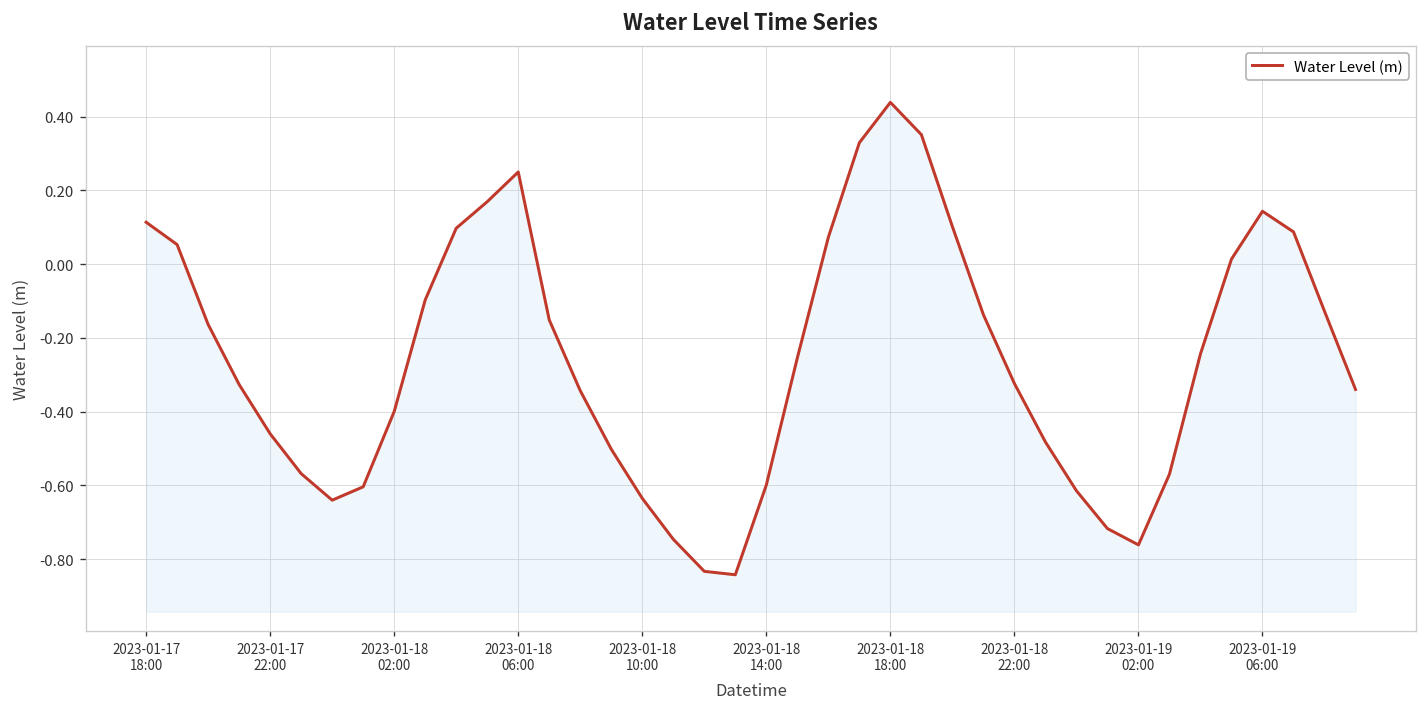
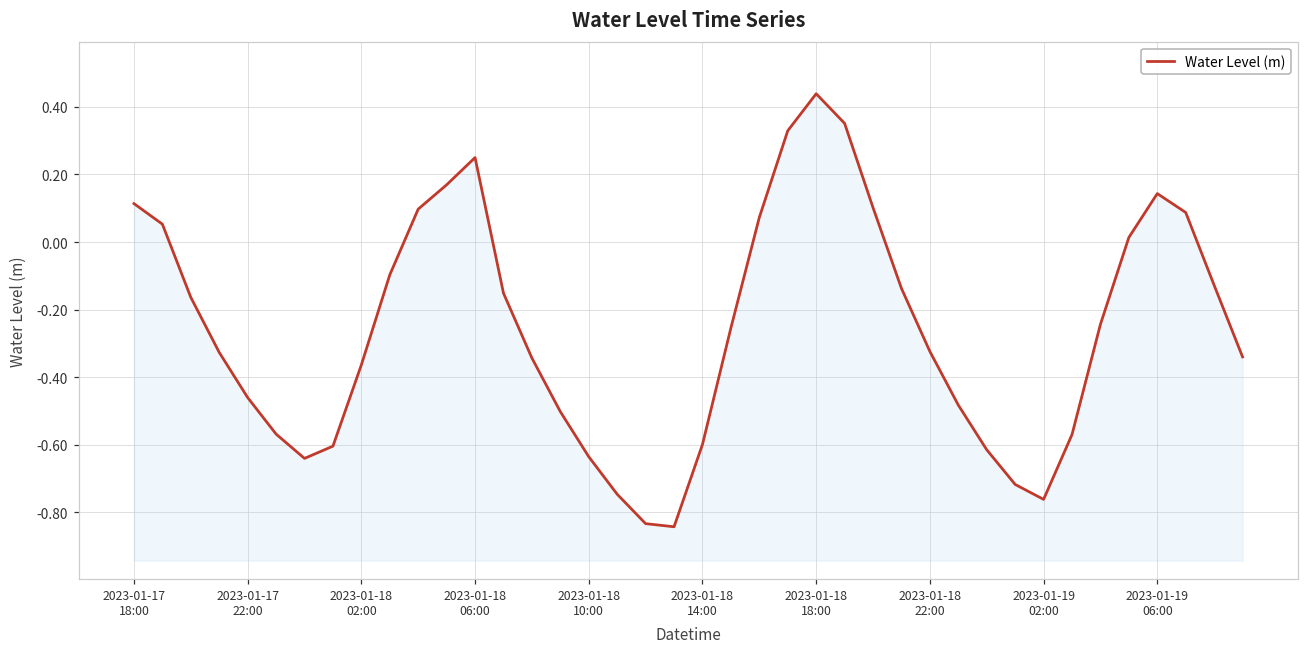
2023-01-18 02:00: -0.40 -> -0.36
